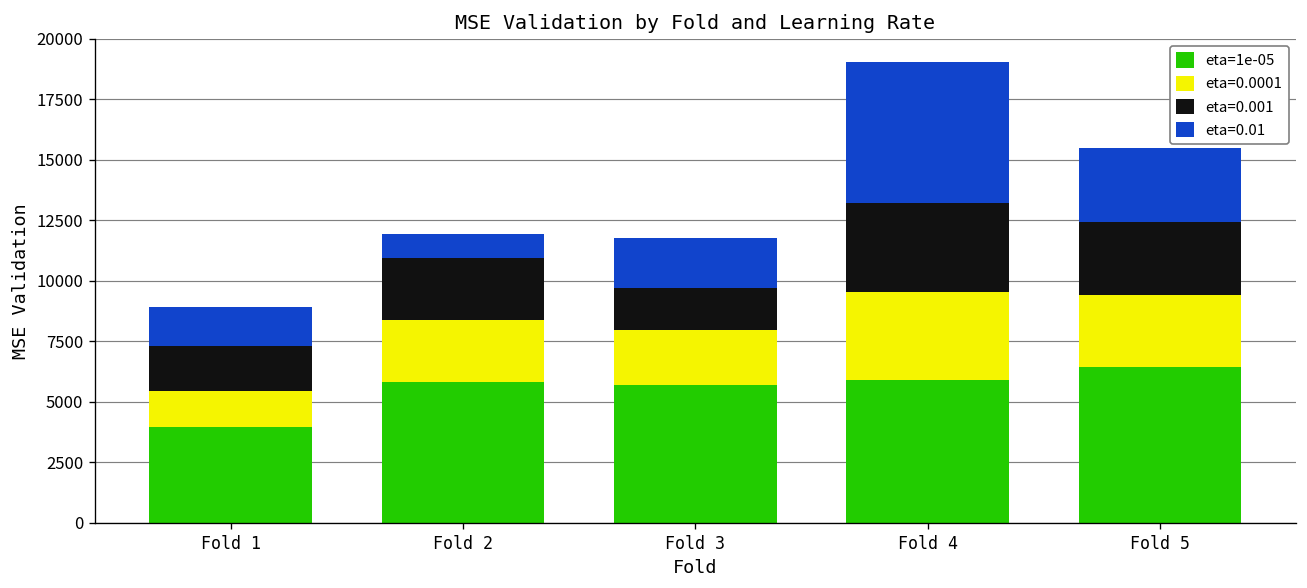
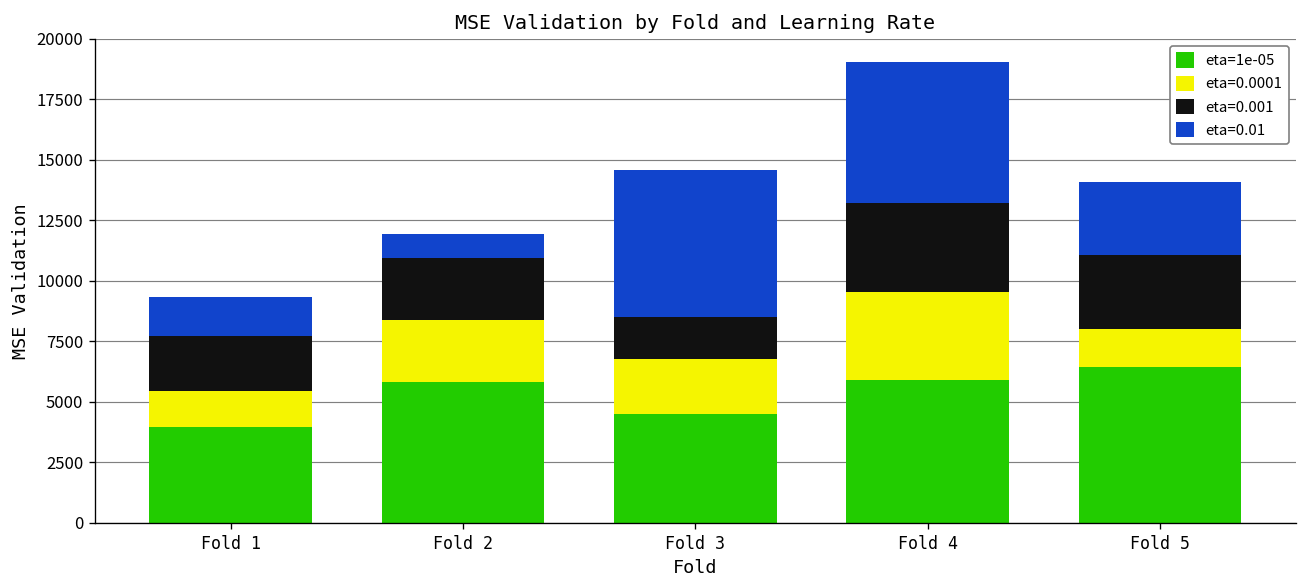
eta=0.001, Fold 1: 1900 -> 2300
eta=1e-05, Fold 3: 5700 -> 4500
eta=0.01, Fold 3: 2000 -> 6100
eta=0.0001, Fold 5: 2900 -> 1600
